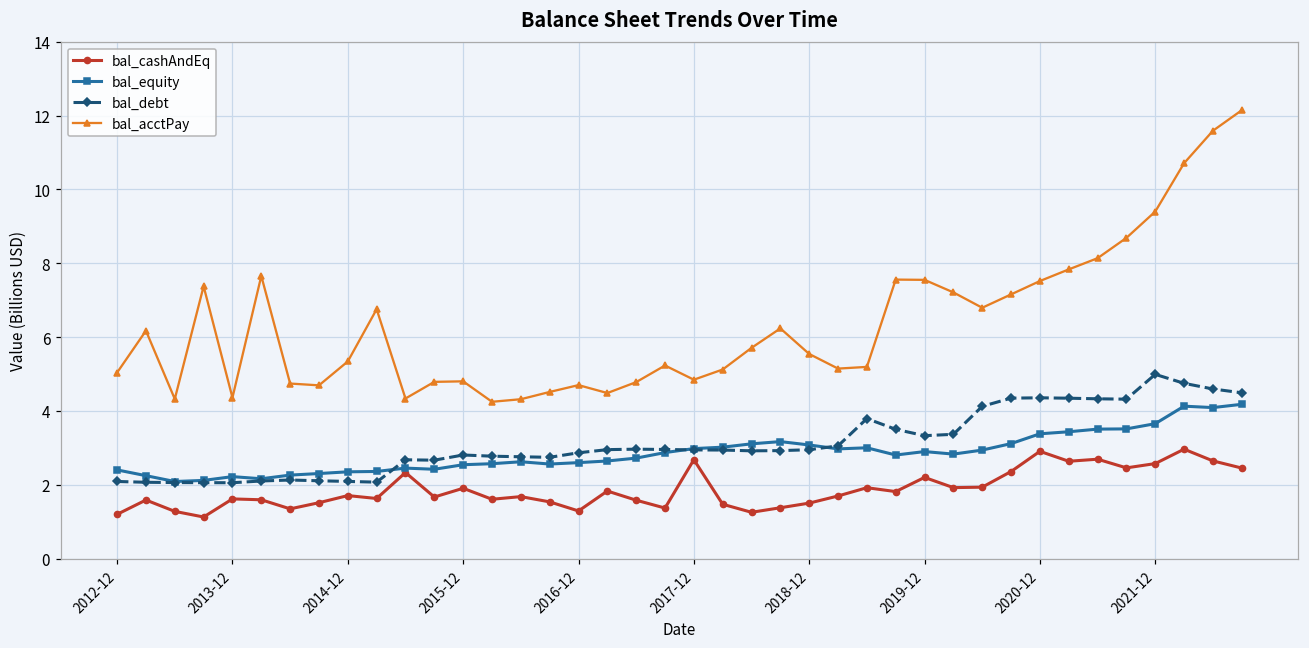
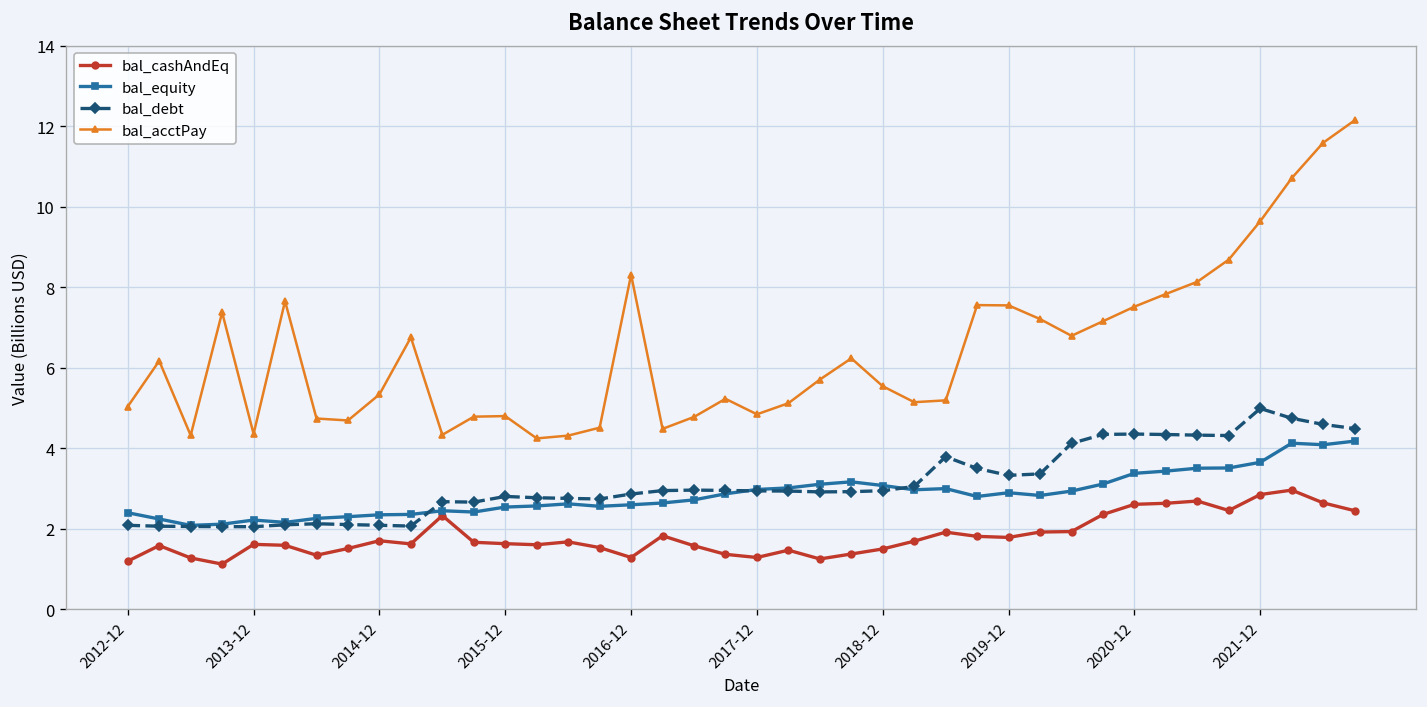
bal_cashAndEq, 2015-12: 1.9 -> 1.6
bal_acctPay, 2016-12: 4.7 -> 8.3
bal_cashAndEq, 2017-12: 2.7 -> 1.3
bal_cashAndEq, 2019-12: 2.2 -> 1.8
bal_cashAndEq, 2020-12: 2.9 -> 2.6
bal_cashAndEq, 2021-12: 2.6 -> 2.9
bal_acctPay, 2021-12: 9.4 -> 9.6
